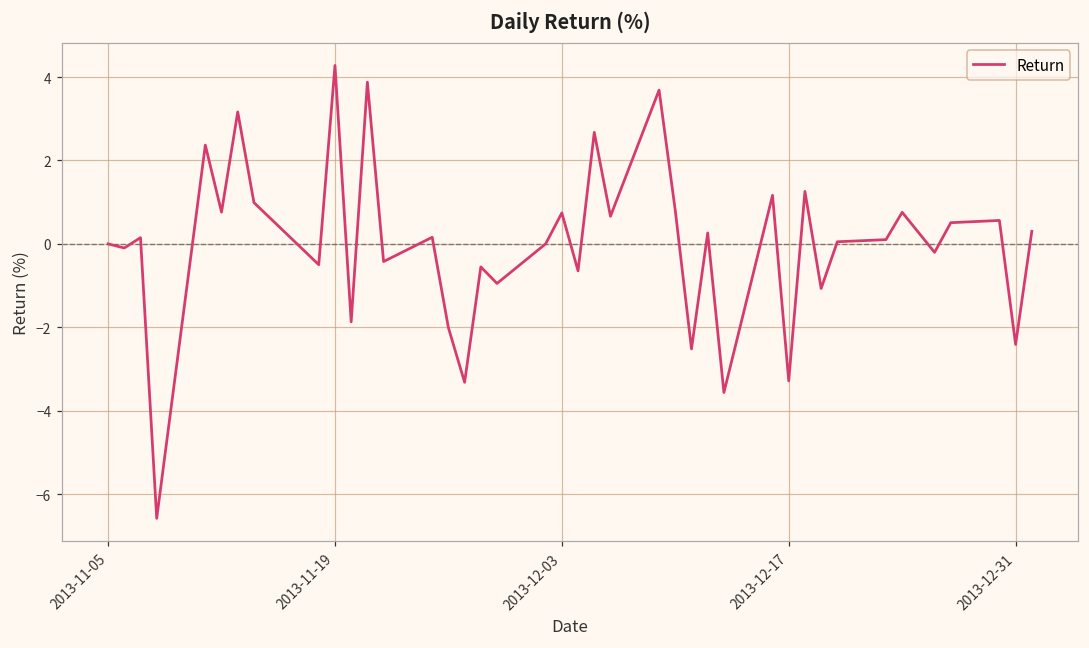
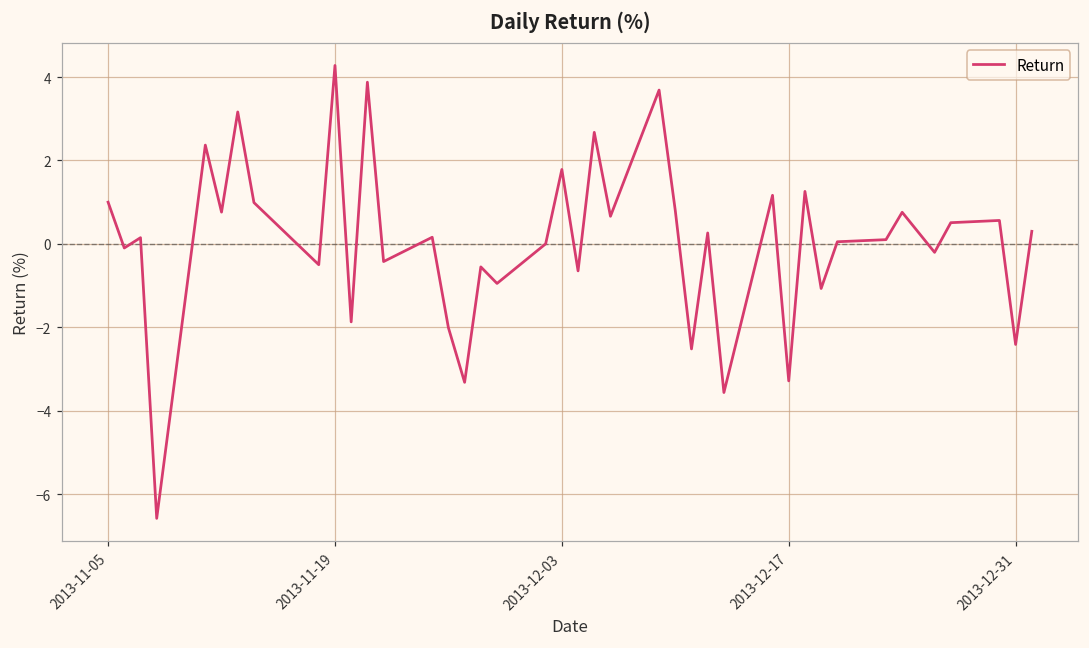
2013-11-05: 0 -> 1
2013-12-03: 0.7 -> 1.8
